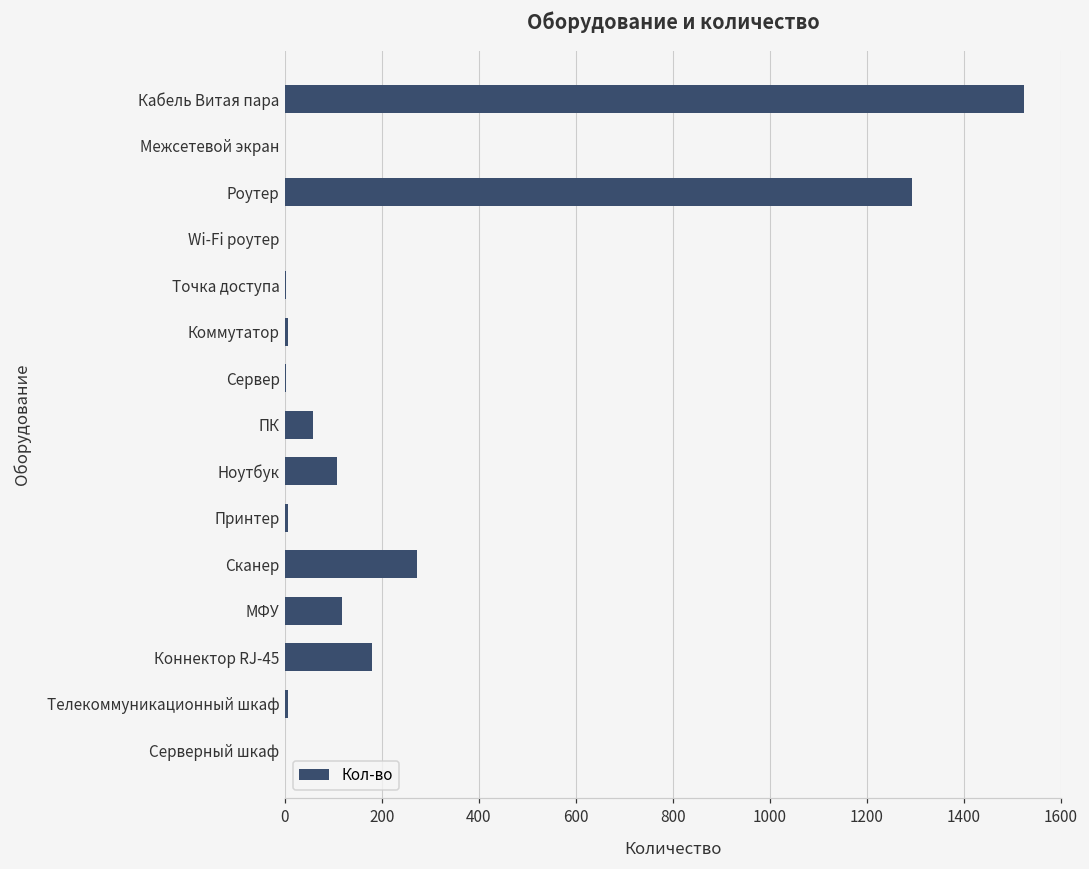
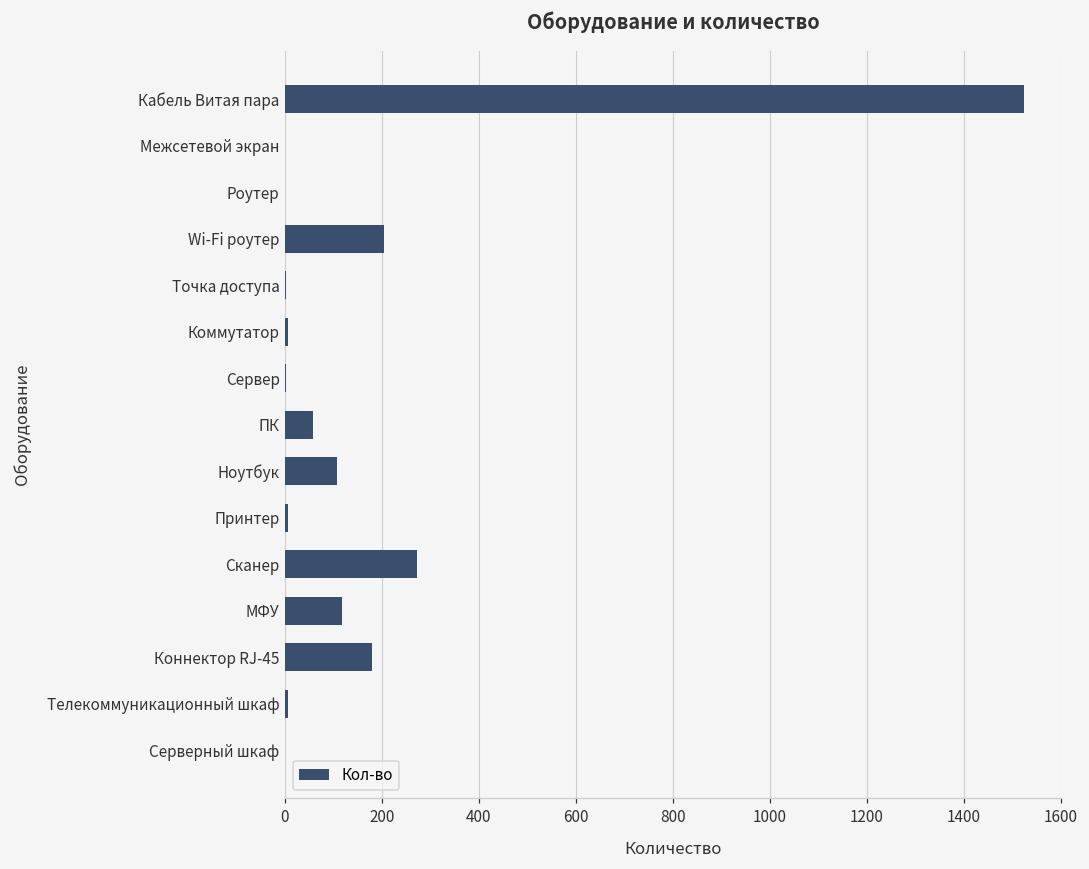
Роутер: 1290 -> 0
Wi-Fi роутер: 0 -> 210
